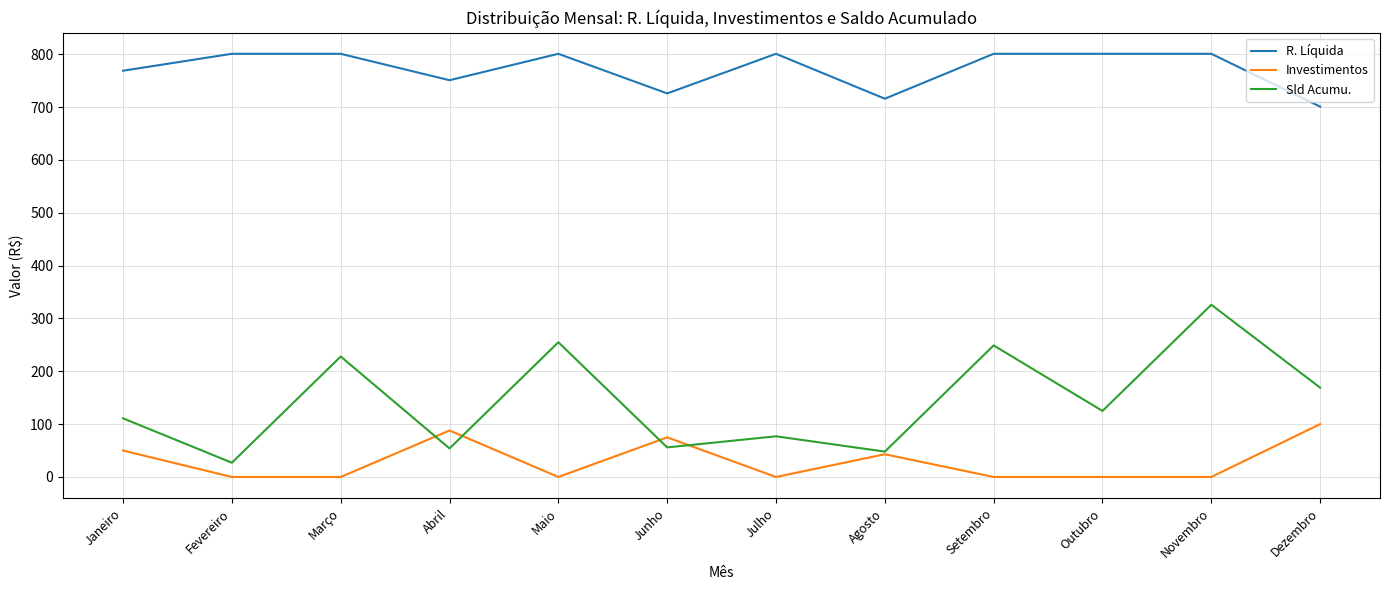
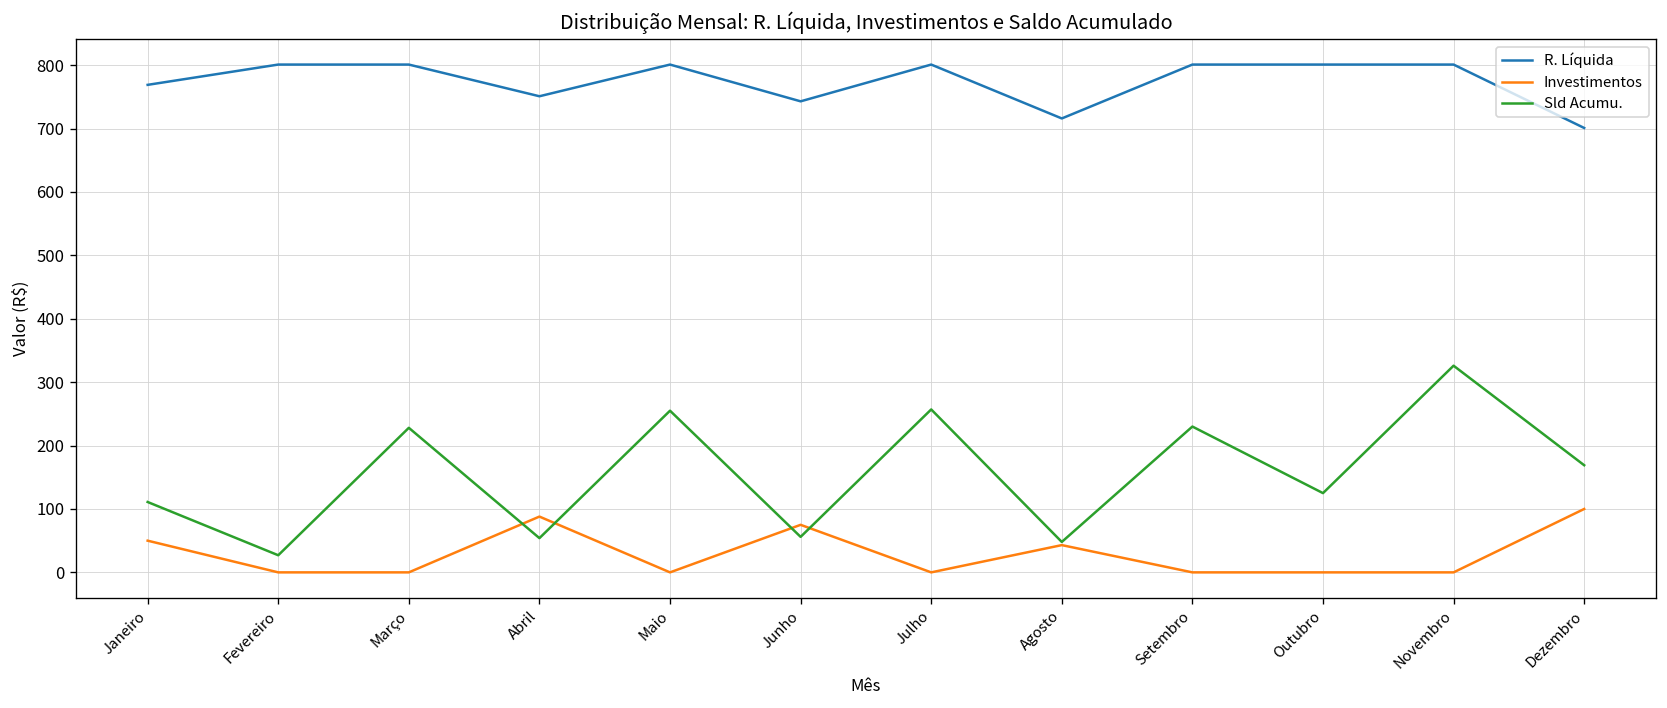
R. Líquida, Junho: 730 -> 740
Sld Acumu., Julho: 80 -> 260
Sld Acumu., Setembro: 250 -> 230
